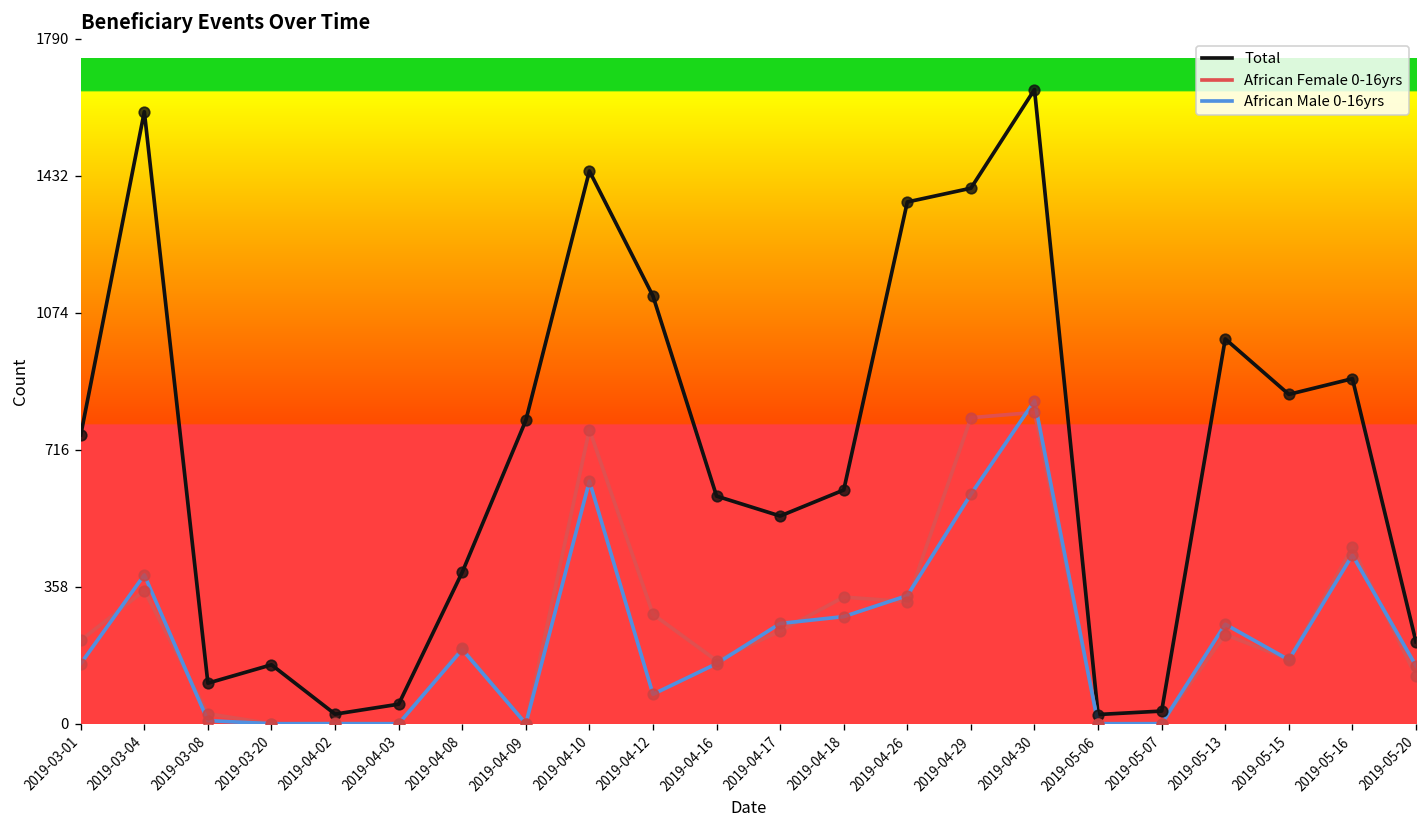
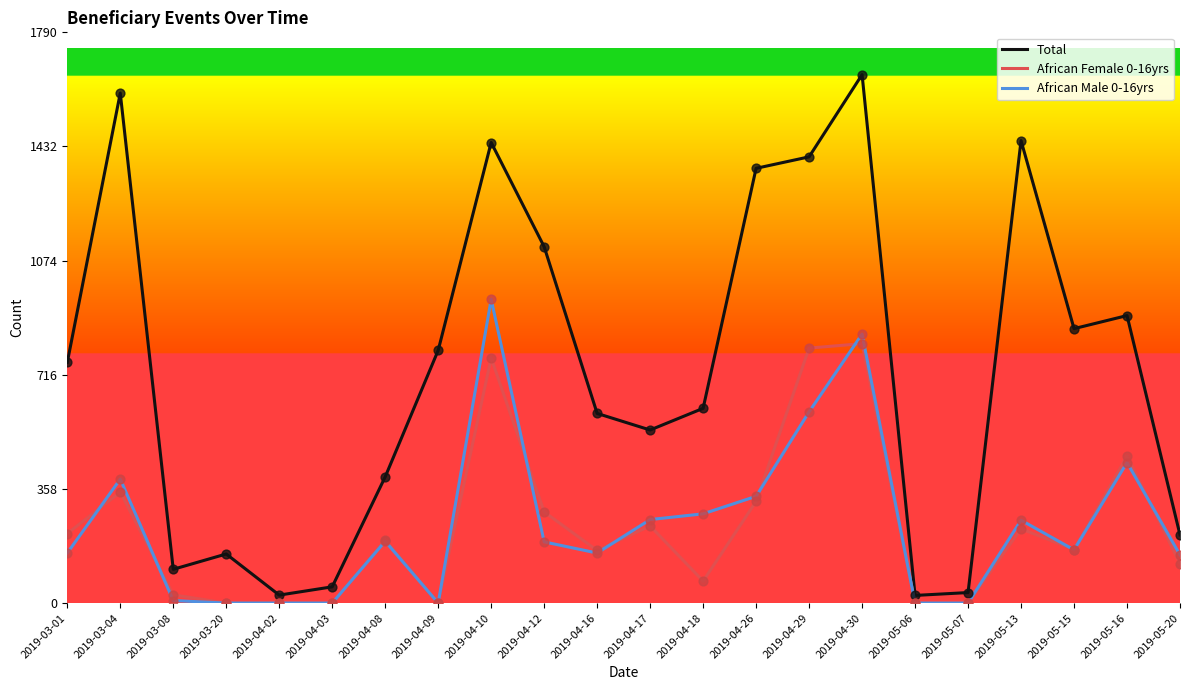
African Male 0-16yrs, 2019-04-10: 630 -> 950
African Male 0-16yrs, 2019-04-12: 80 -> 190
African Female 0-16yrs, 2019-04-18: 330 -> 70
Total, 2019-05-13: 1010 -> 1450
